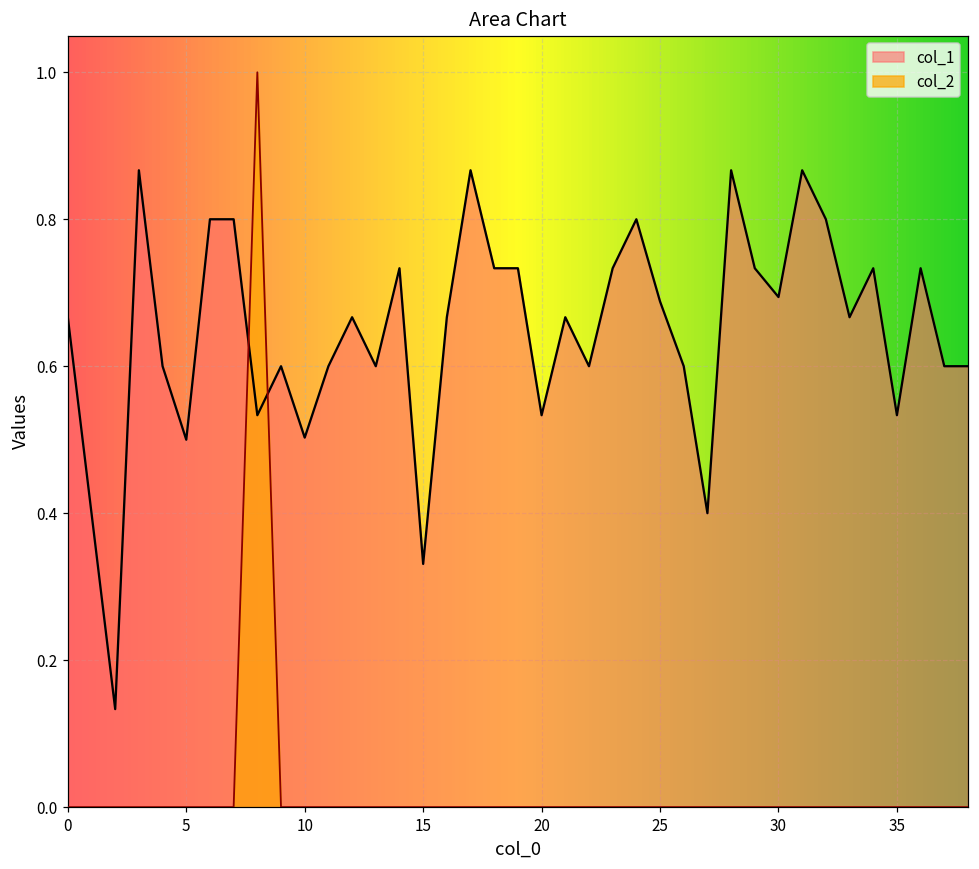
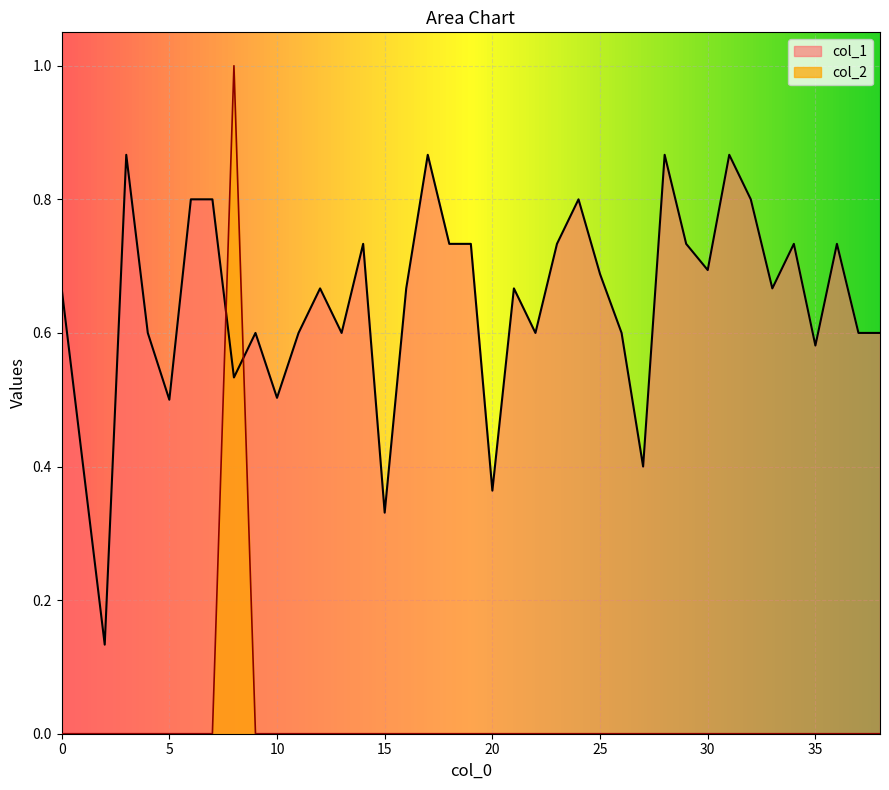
col_1, 20: 0.53 -> 0.36
col_1, 35: 0.53 -> 0.58
